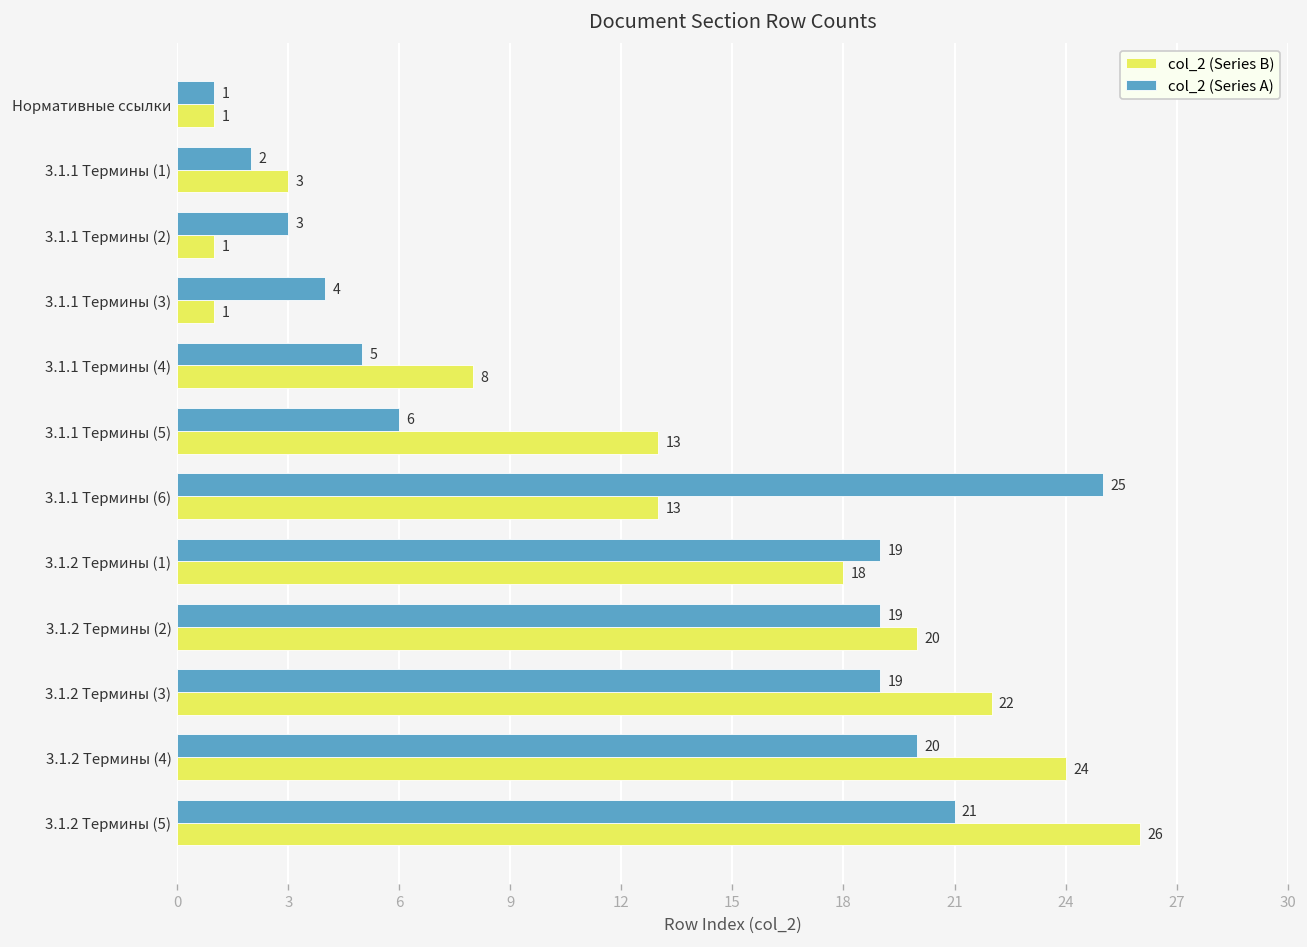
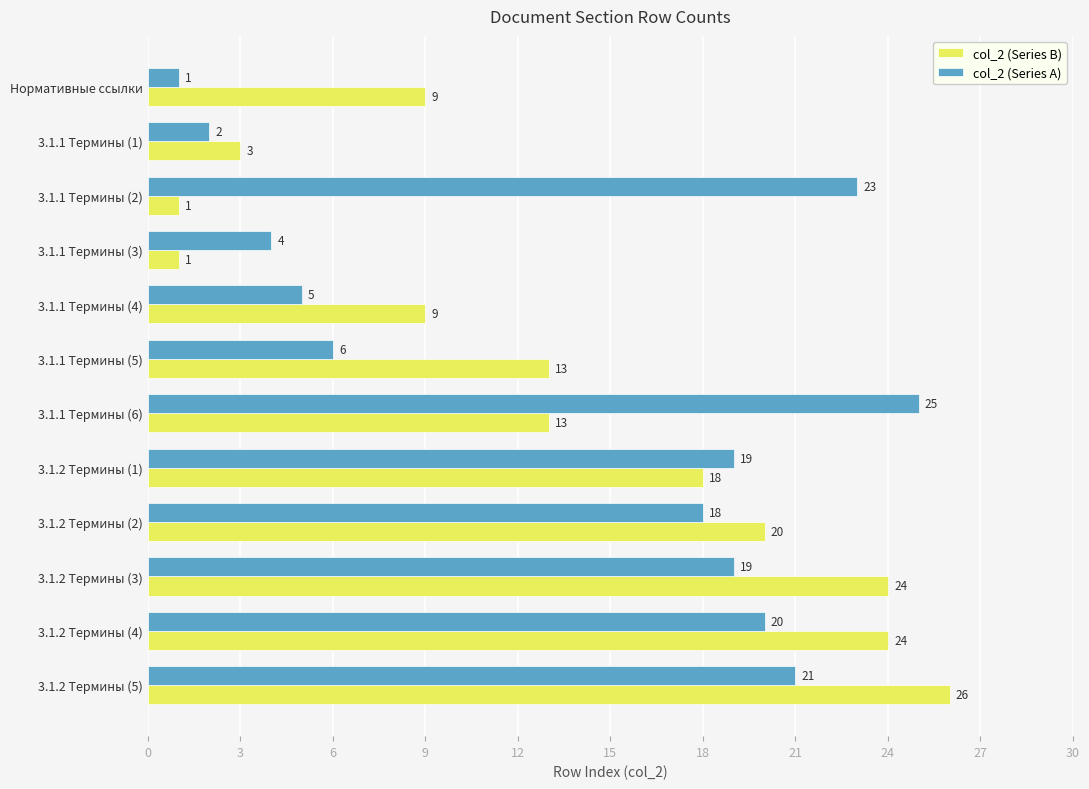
col_2 (Series B), Нормативные ссылки: 1 -> 9
col_2 (Series A), 3.1.1 Термины (2): 3 -> 23
col_2 (Series B), 3.1.1 Термины (4): 8 -> 9
col_2 (Series A), 3.1.2 Термины (2): 19 -> 18
col_2 (Series B), 3.1.2 Термины (3): 22 -> 24
